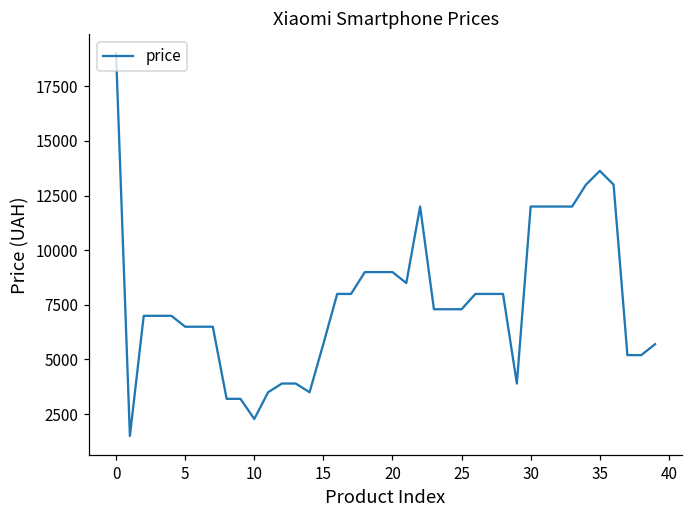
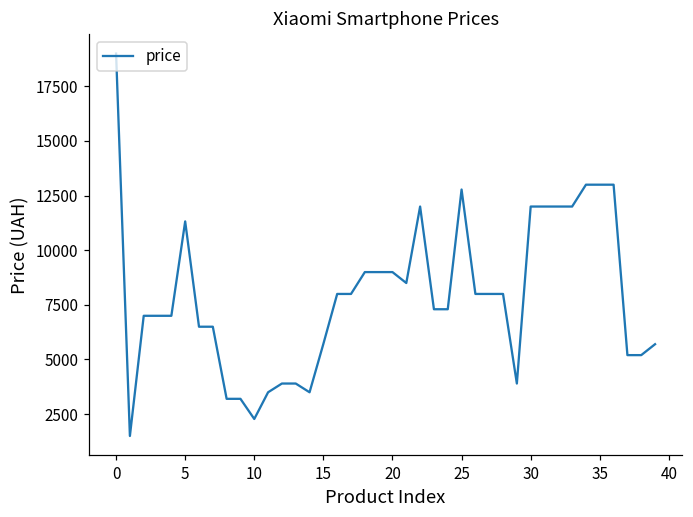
5: 6500 -> 11300
25: 7300 -> 12800
35: 13600 -> 13000
